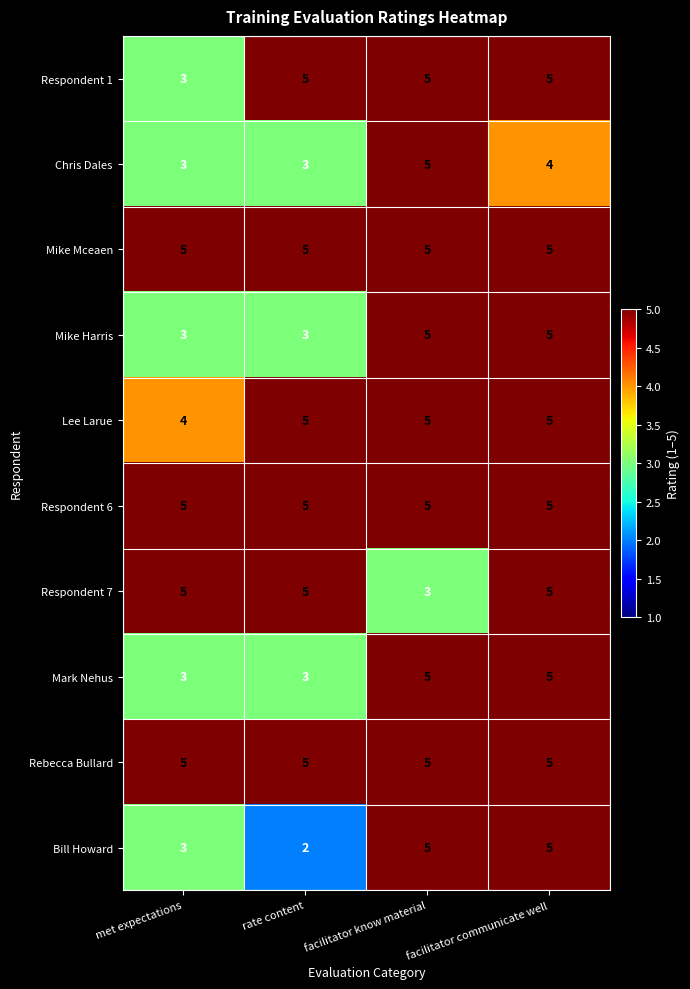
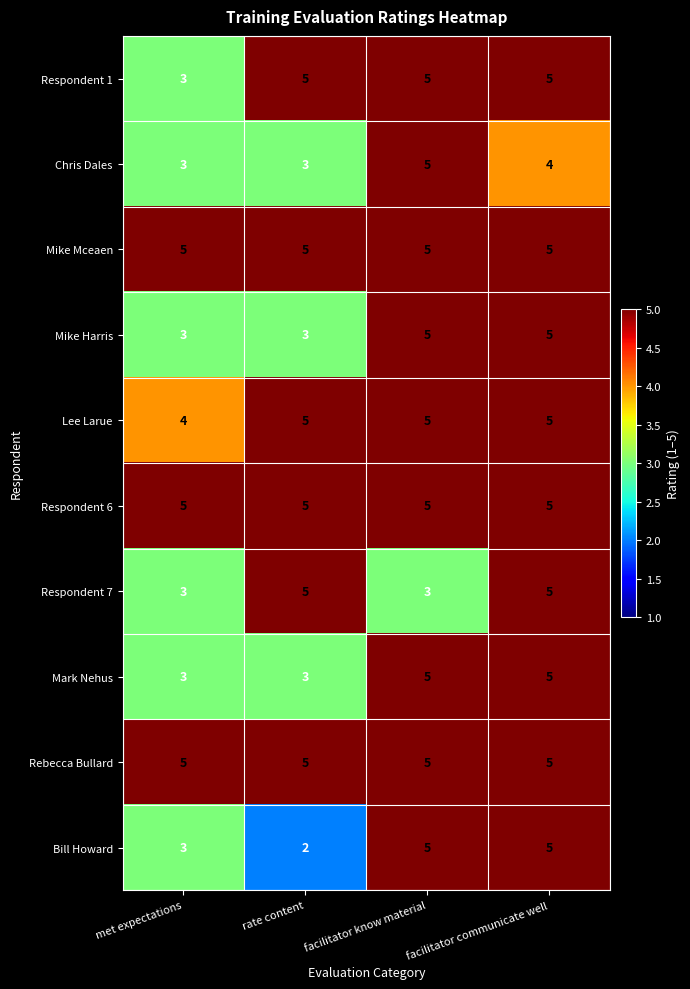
Respondent 7, met expectations: 5 -> 3
